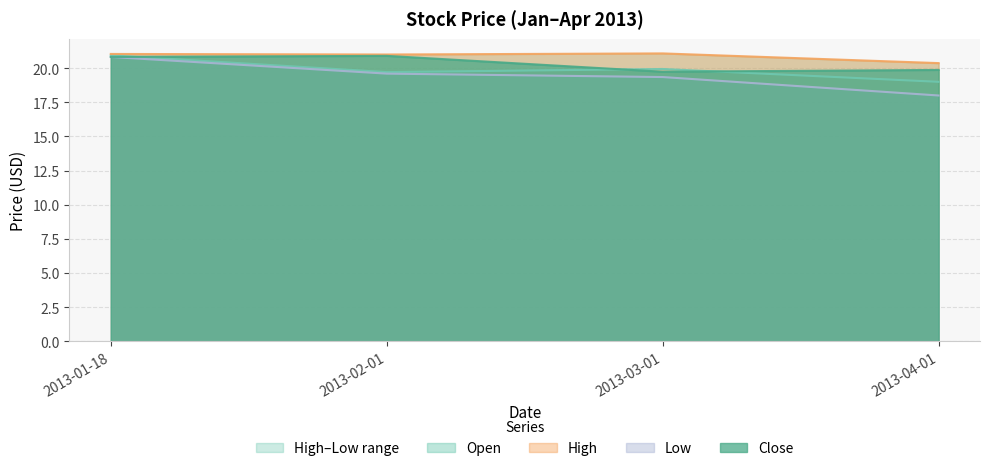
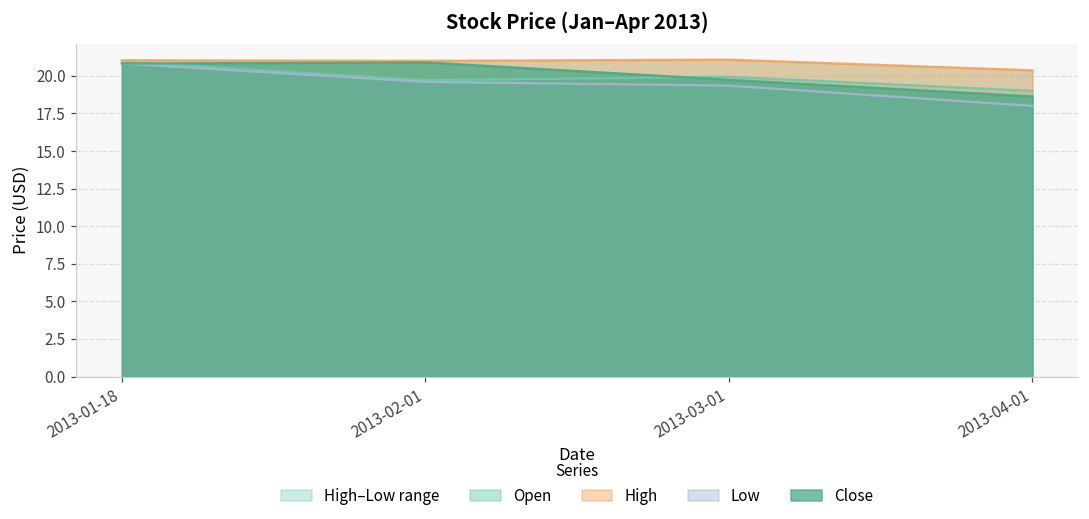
Close, 2013-04-01: 19.9 -> 18.6
